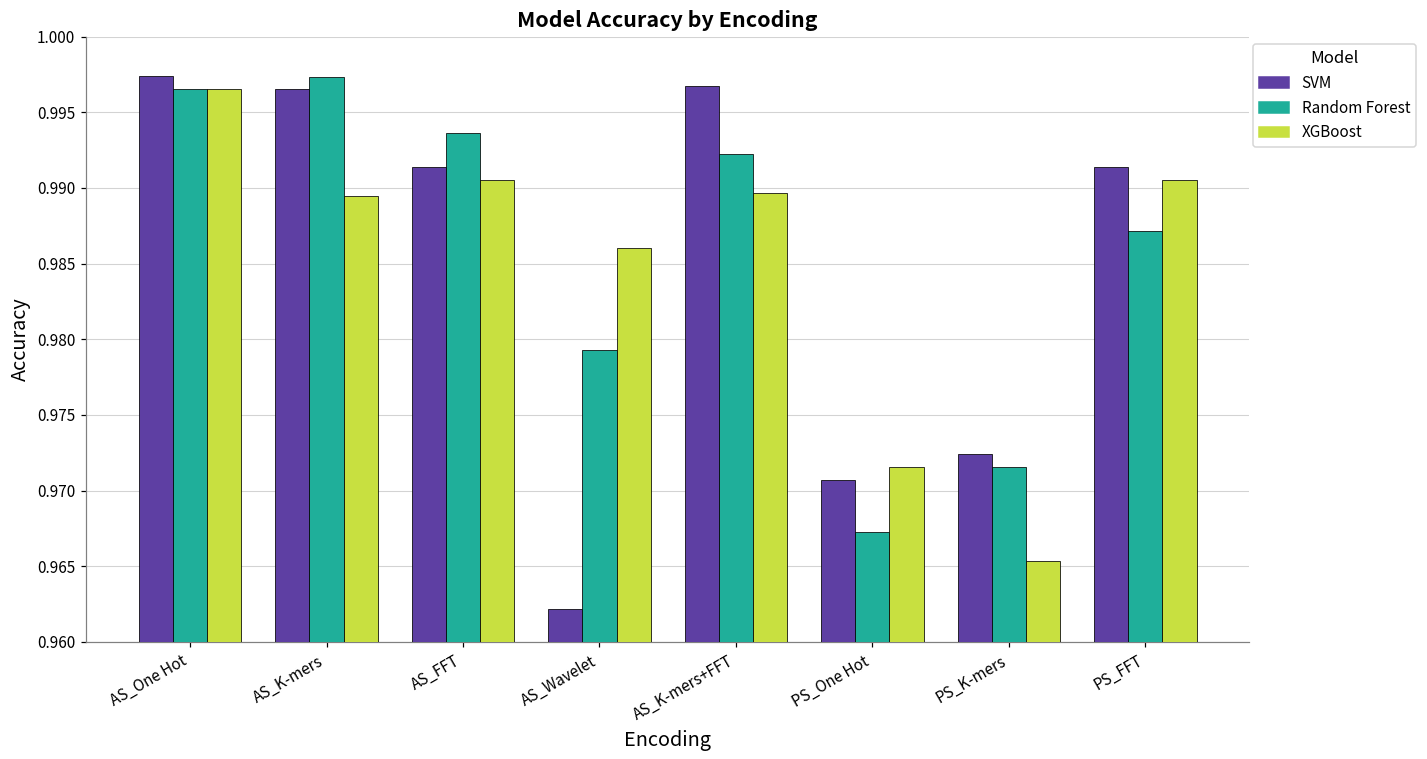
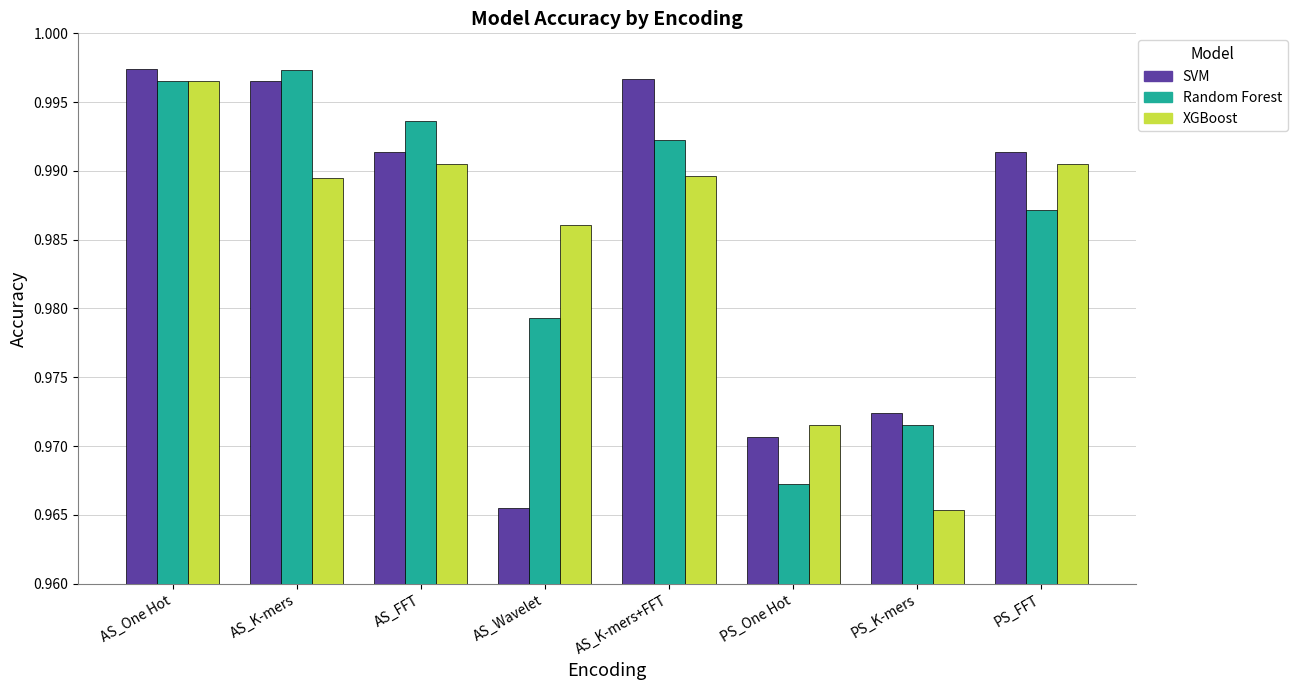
SVM, AS_Wavelet: 0.9621 -> 0.9655
